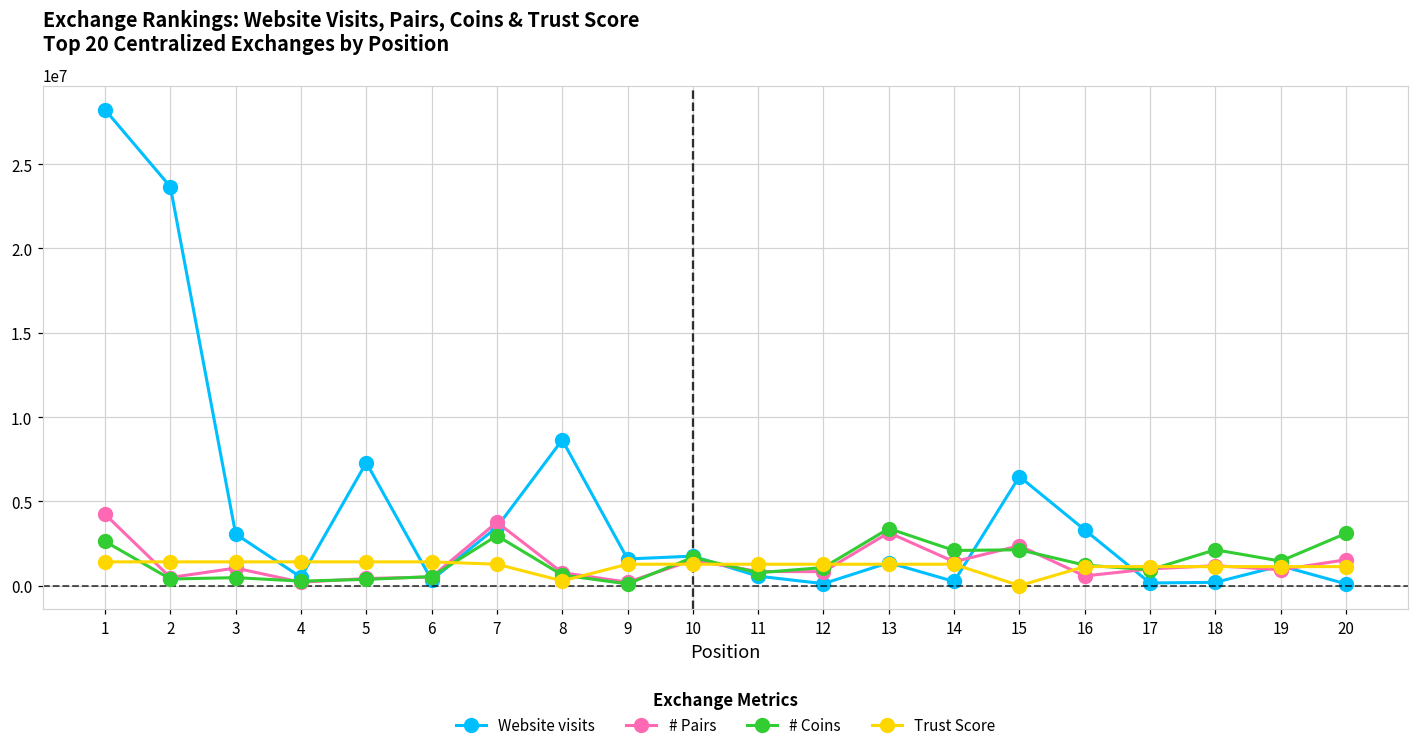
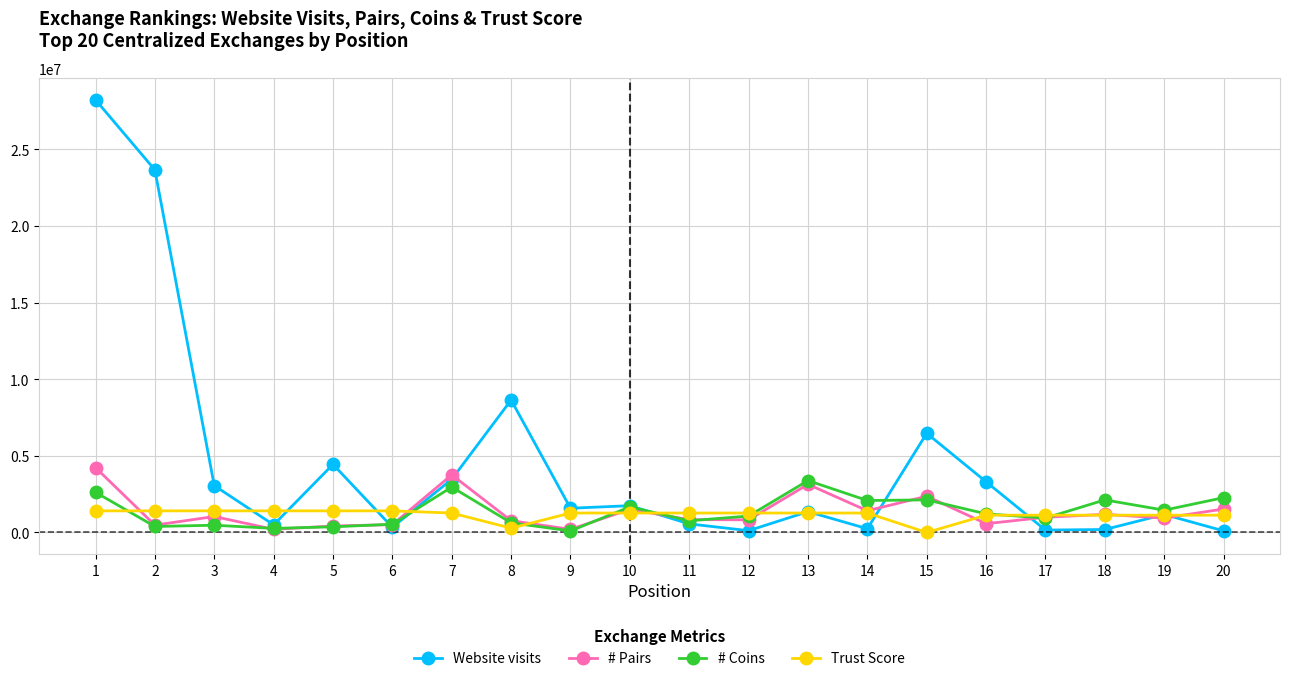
Website visits, 5: 7300000 -> 4400000
# Coins, 20: 3100000 -> 2300000
